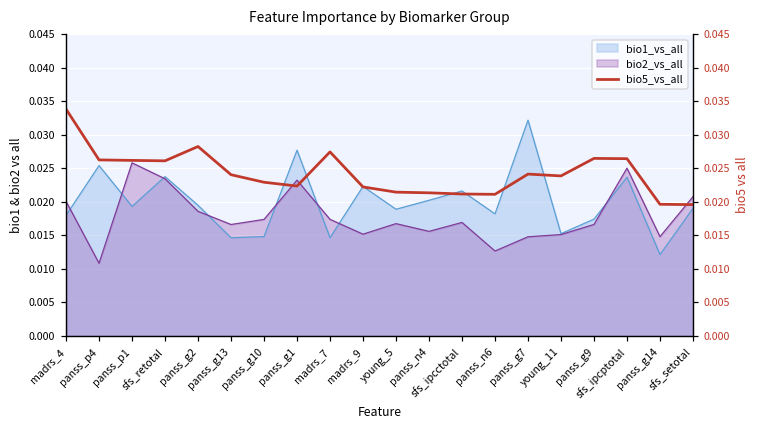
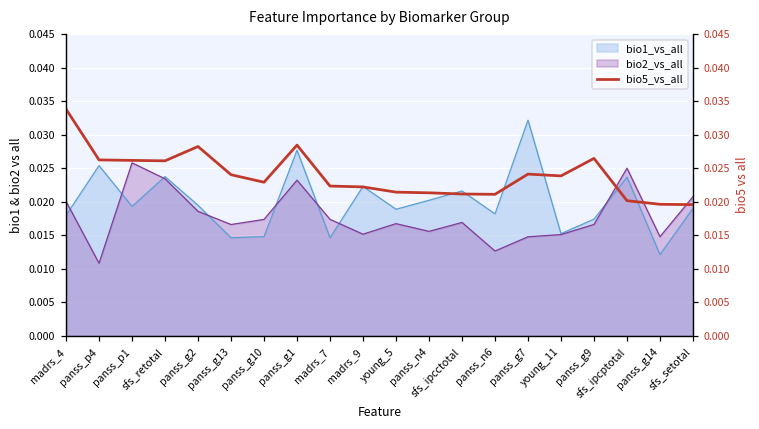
bio5_vs_all, panss_g1: 0.022 -> 0.028
bio5_vs_all, madrs_7: 0.027 -> 0.022
bio5_vs_all, sfs_ipcptotal: 0.026 -> 0.020
